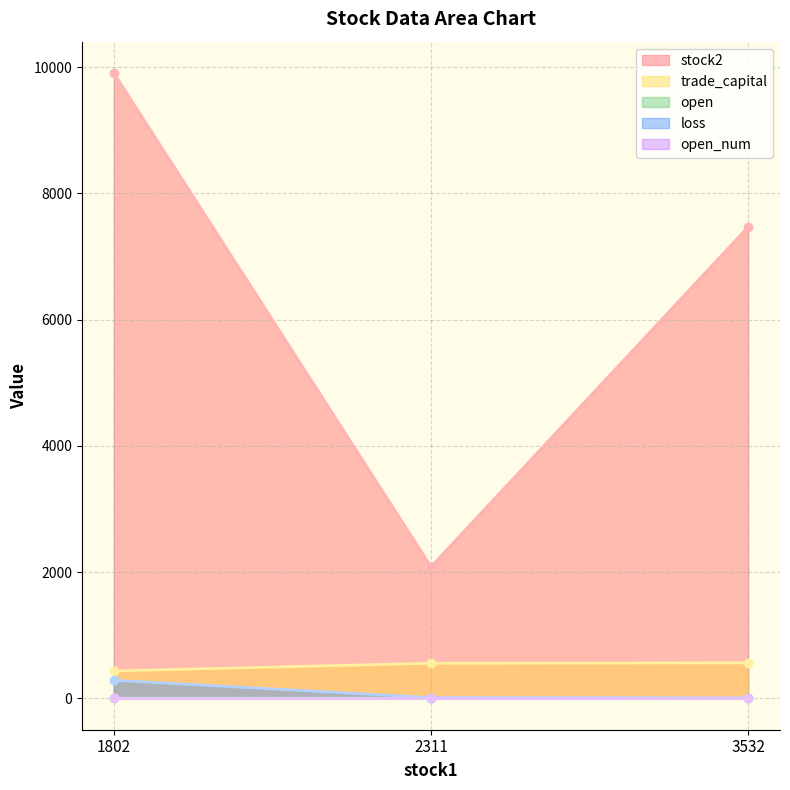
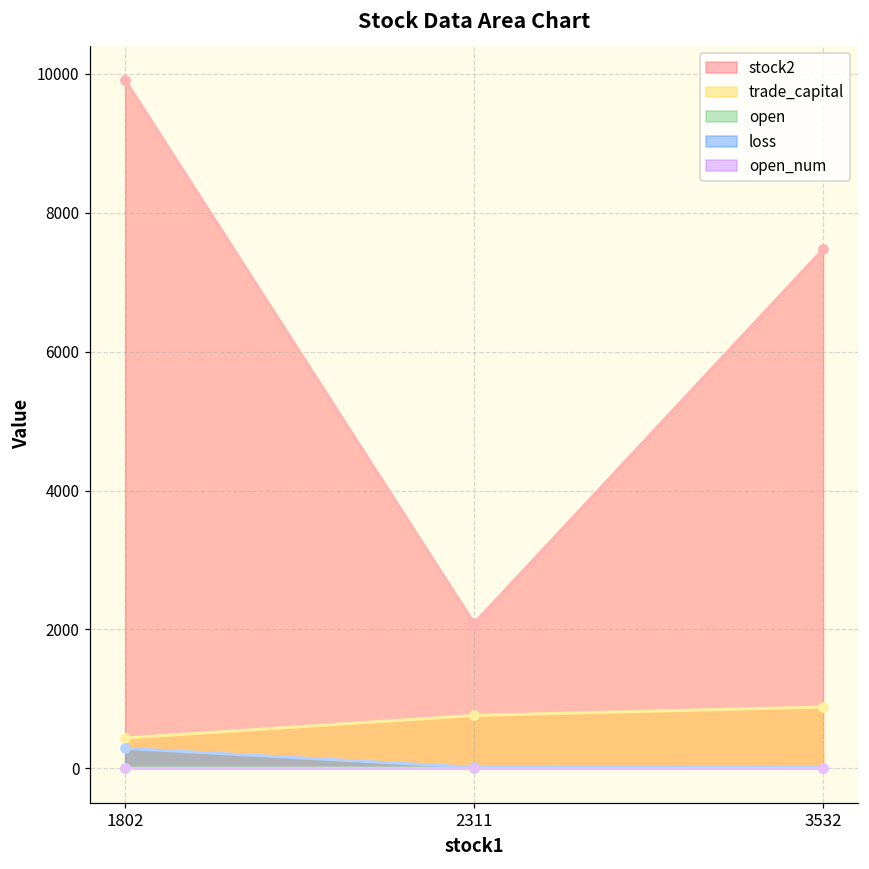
trade_capital, 2311: 600 -> 800
trade_capital, 3532: 600 -> 900
